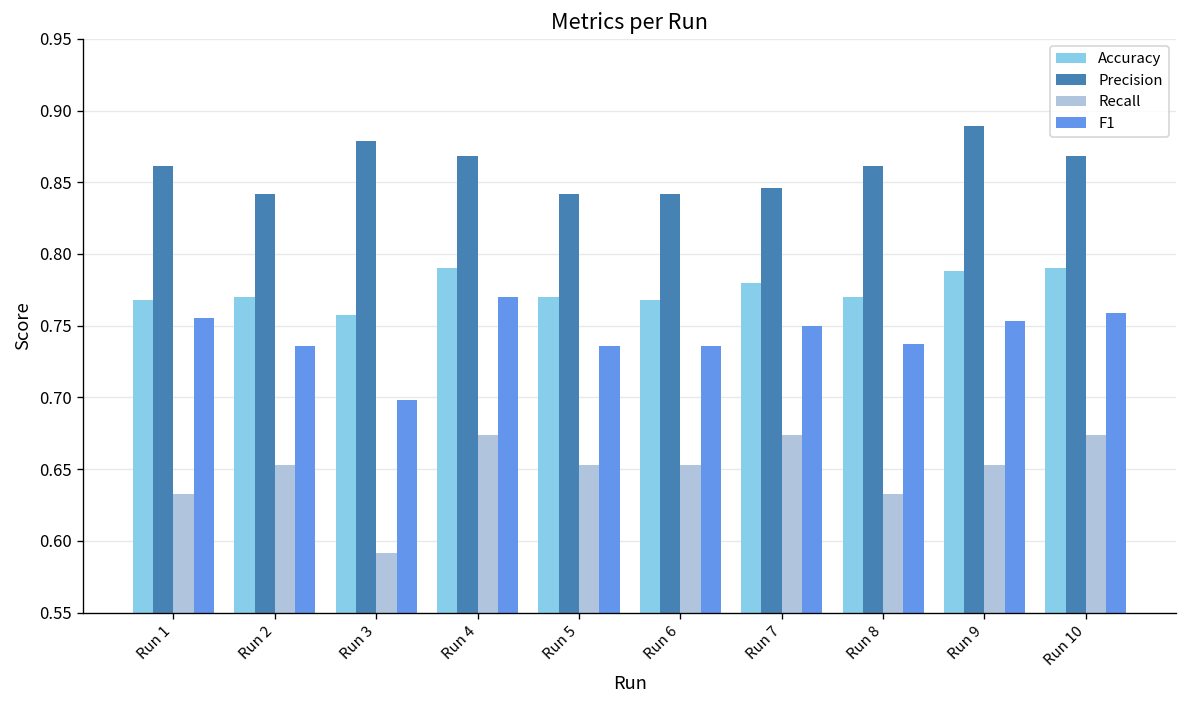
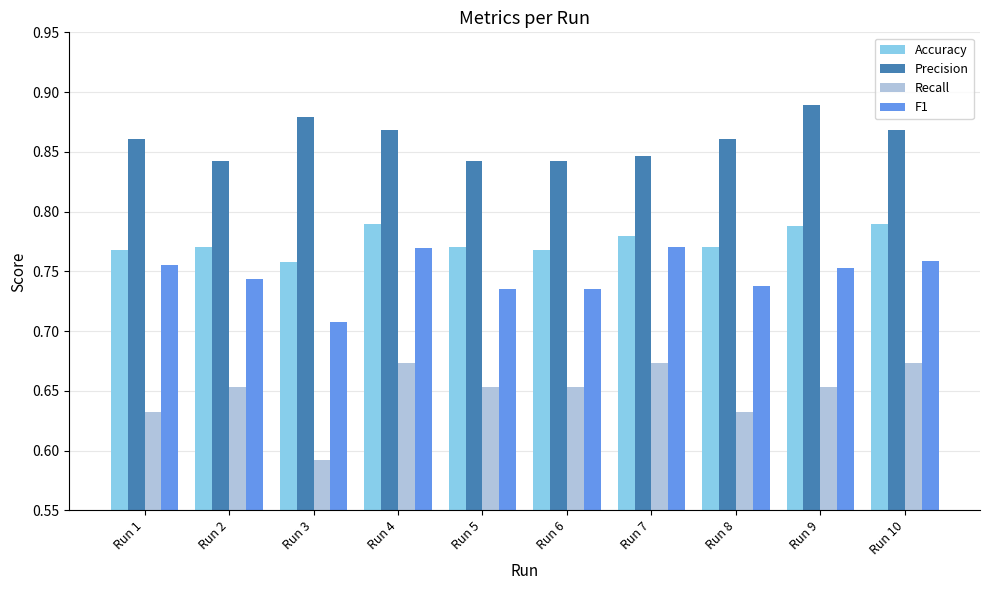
F1, Run 2: 0.736 -> 0.744
F1, Run 3: 0.698 -> 0.707
F1, Run 7: 0.75 -> 0.77
